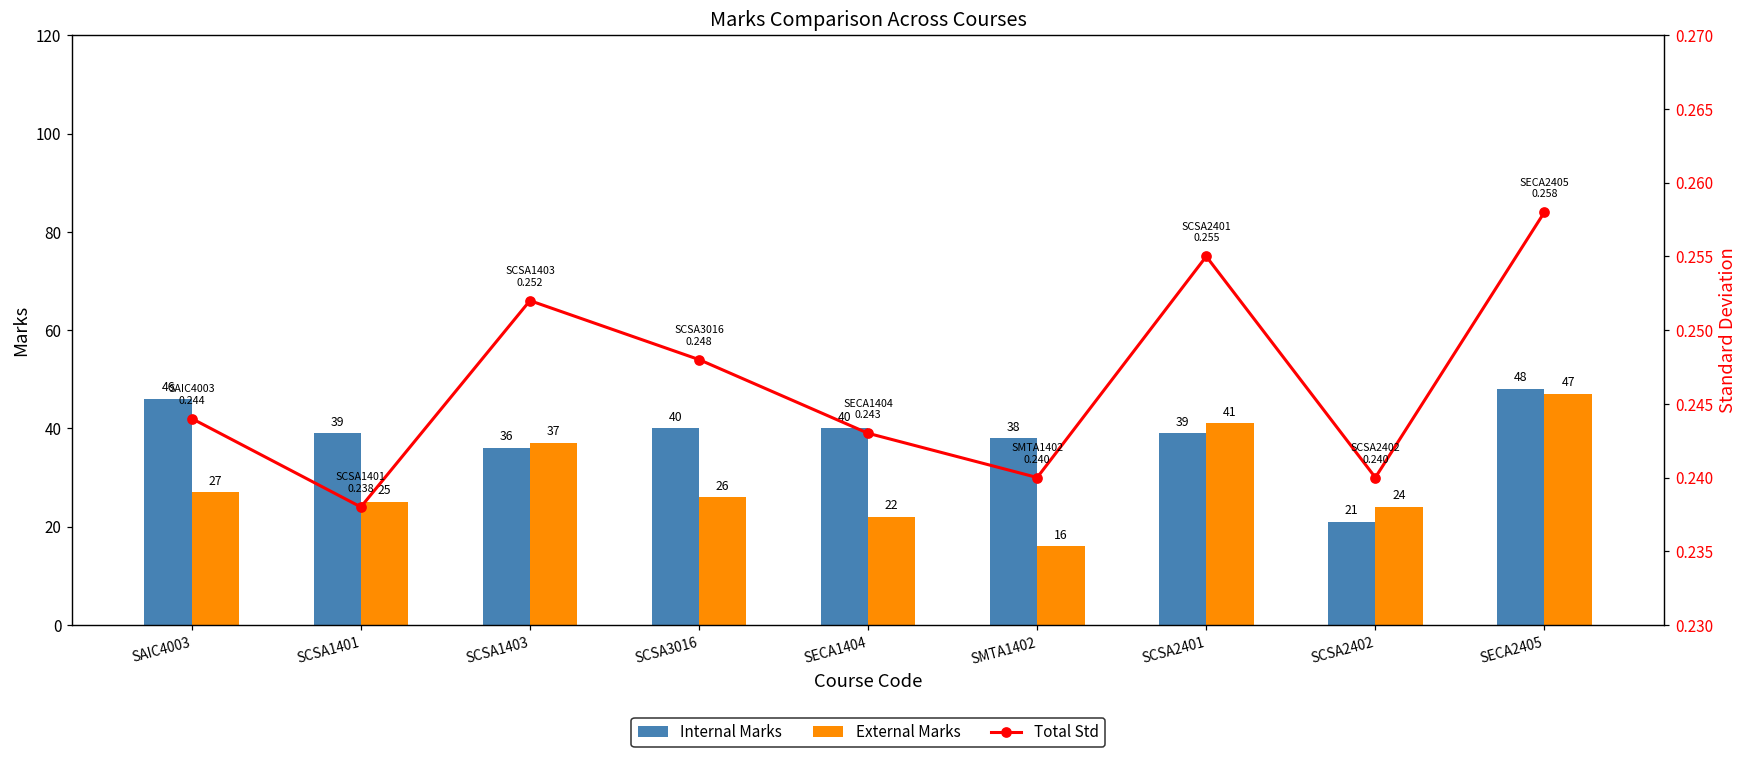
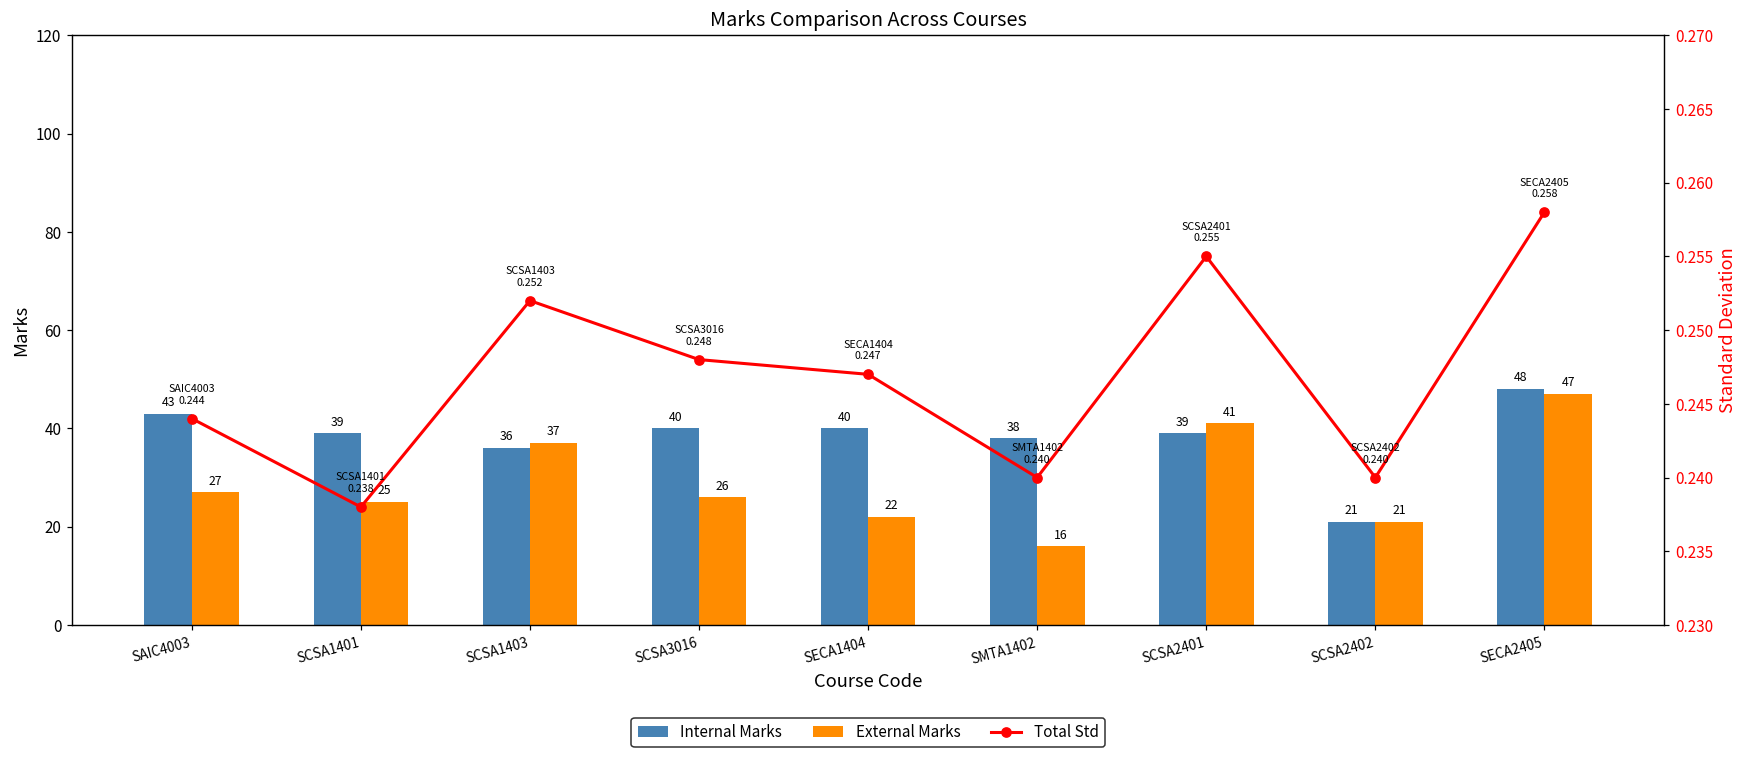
Internal Marks, SAIC4003: 46 -> 43
External Marks, SCSA2402: 24 -> 21
Total Std, SECA1404: 0.243 -> 0.247
